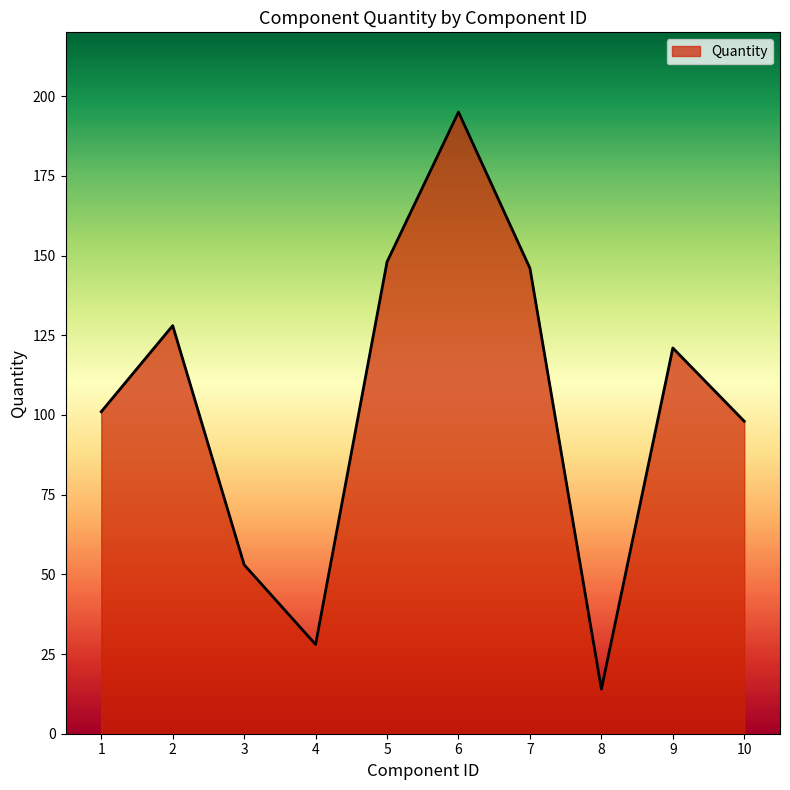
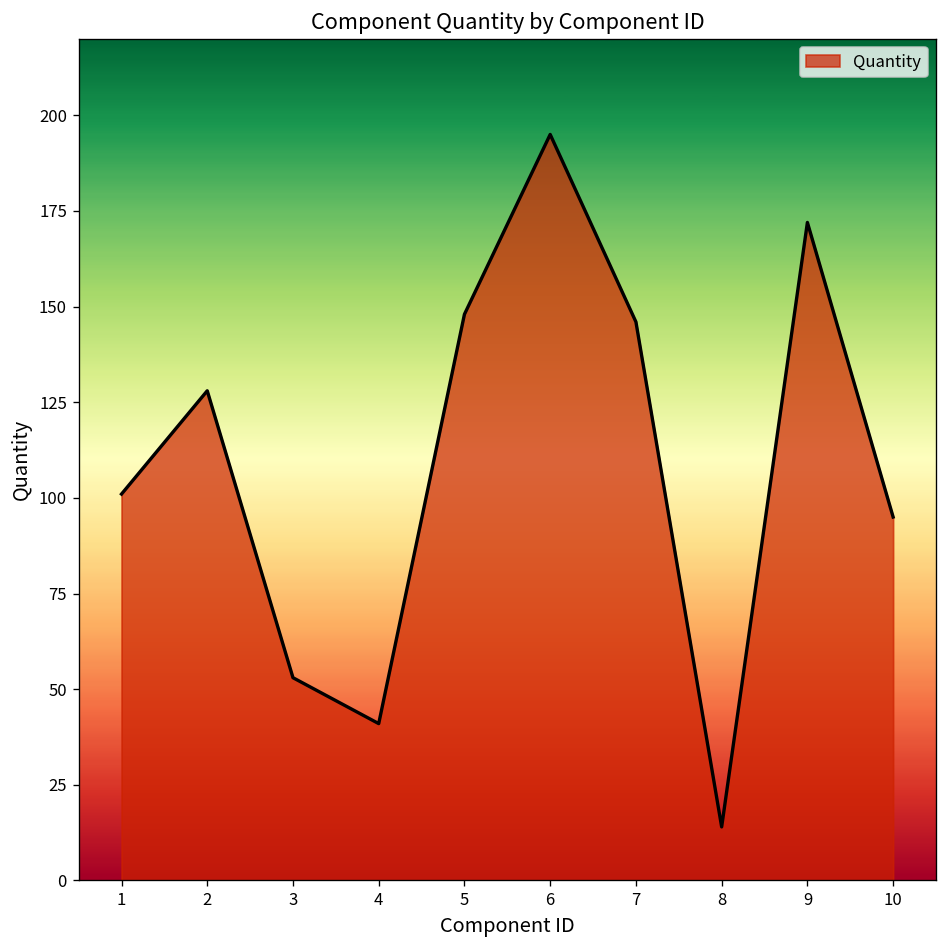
4: 28 -> 41
9: 121 -> 172
10: 98 -> 95
